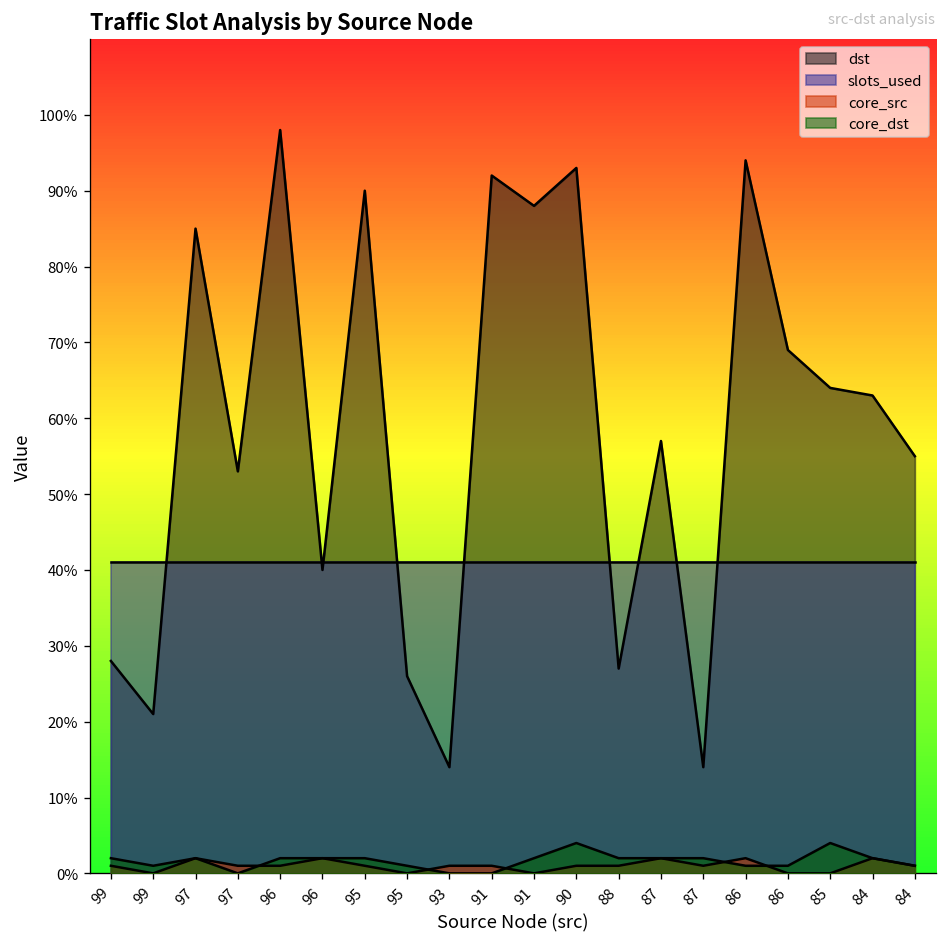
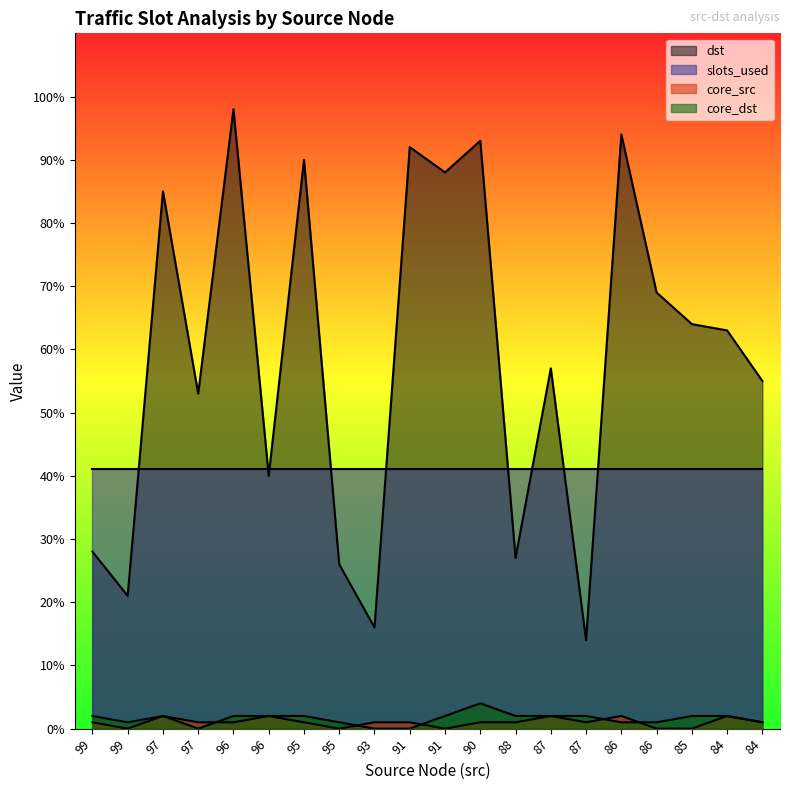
dst, 93: 14% -> 16%
core_dst, 85: 4% -> 2%
